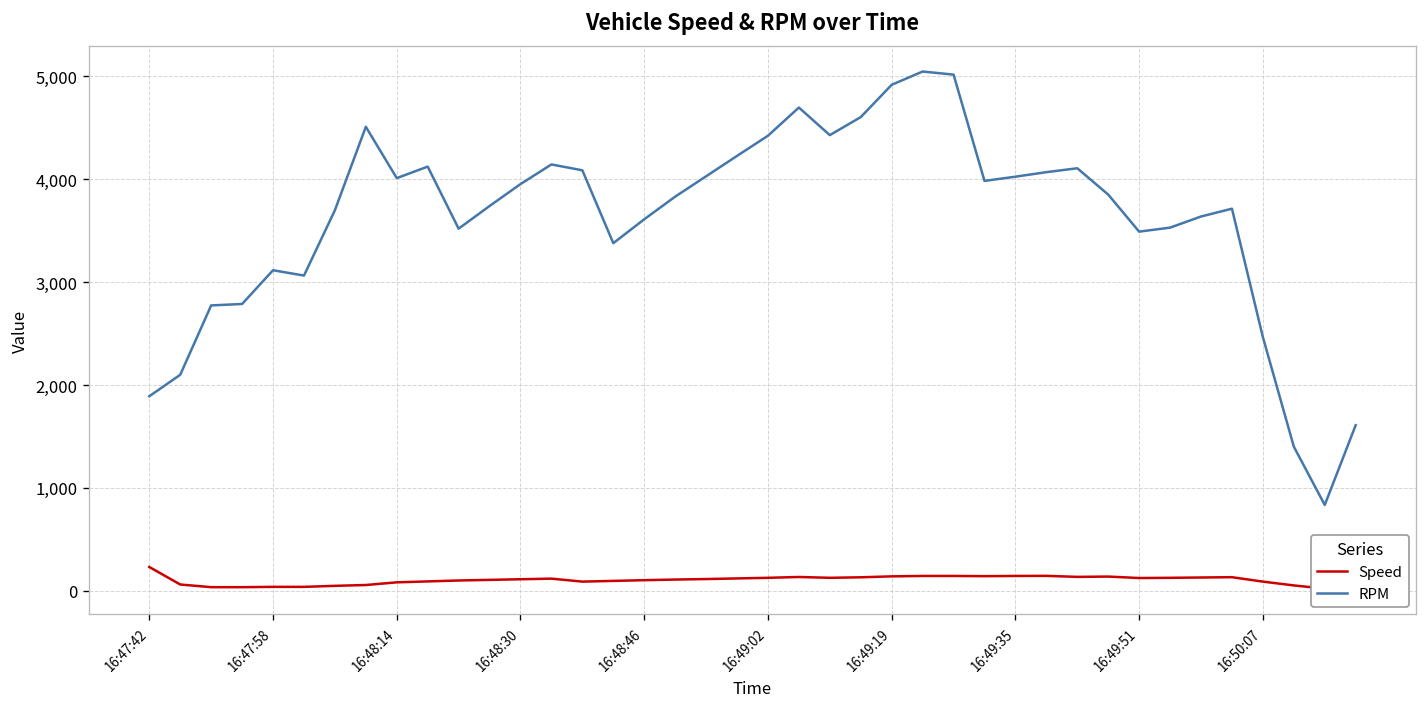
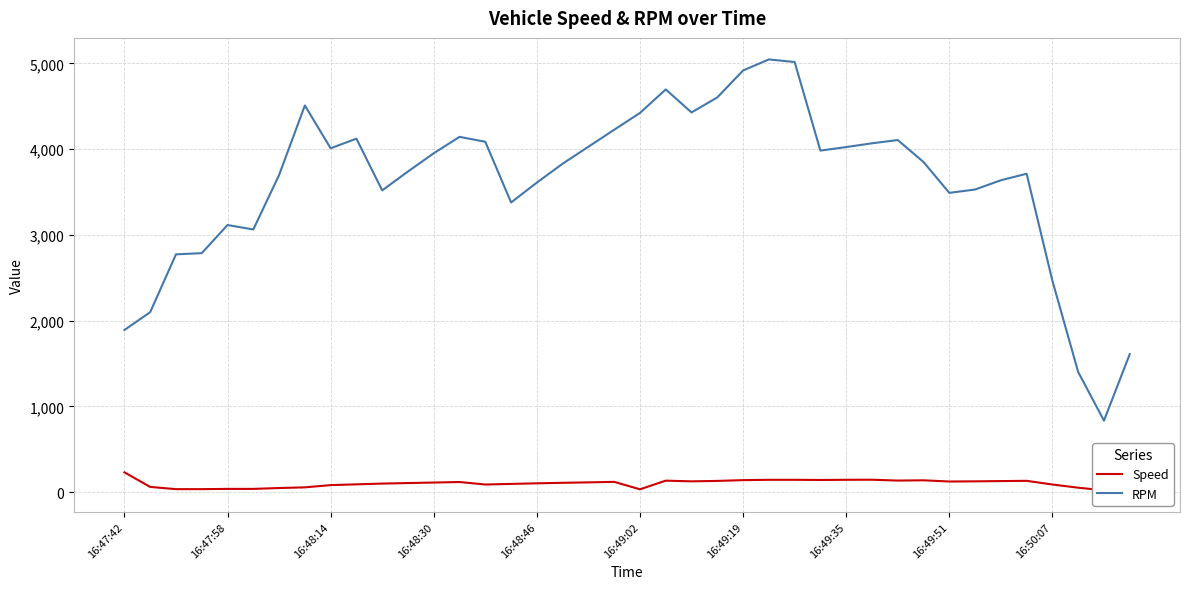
Speed, 16:49:02: 100 -> 0
